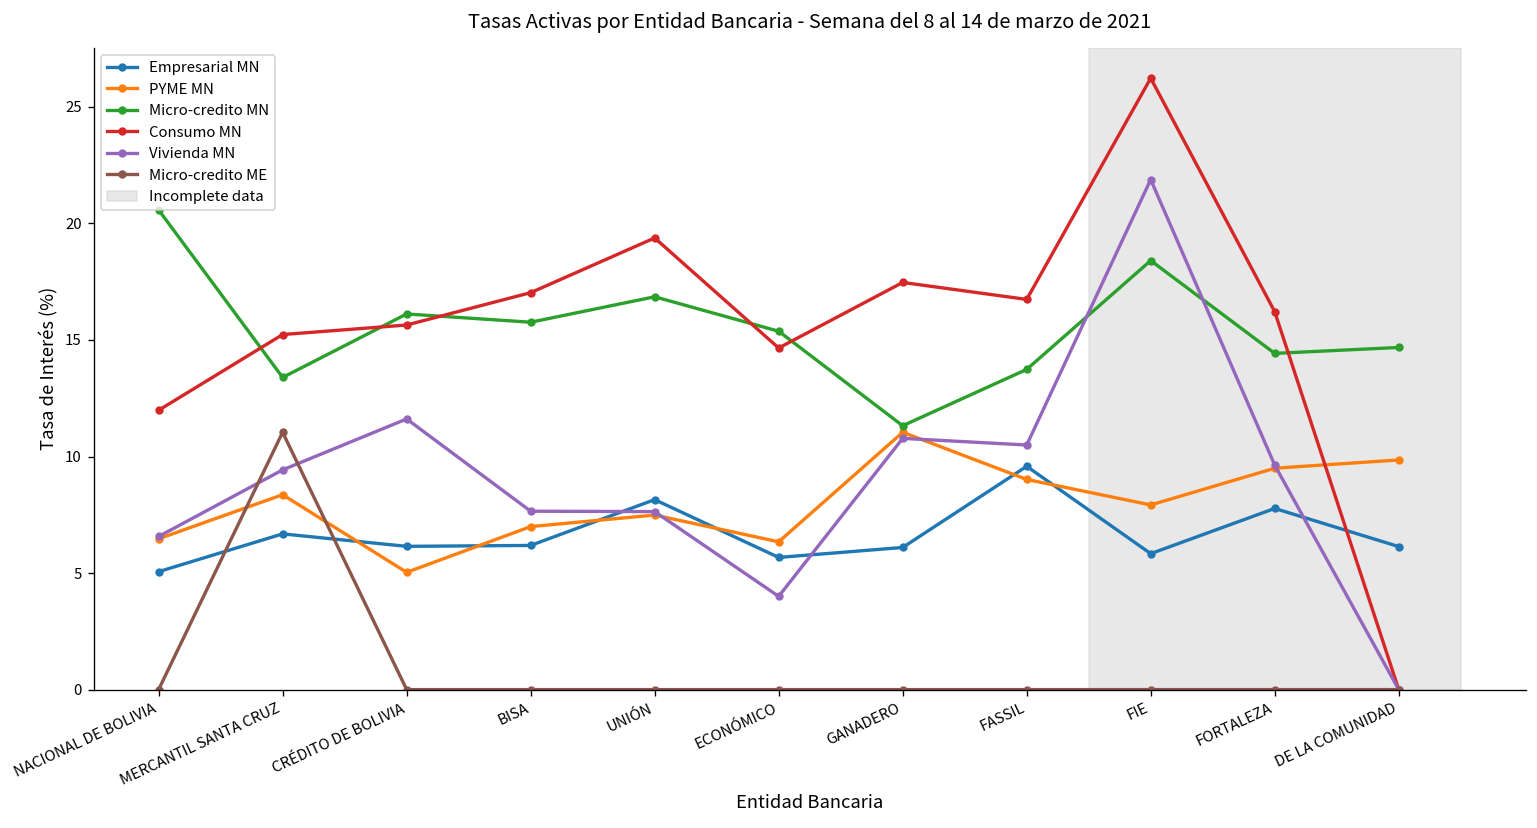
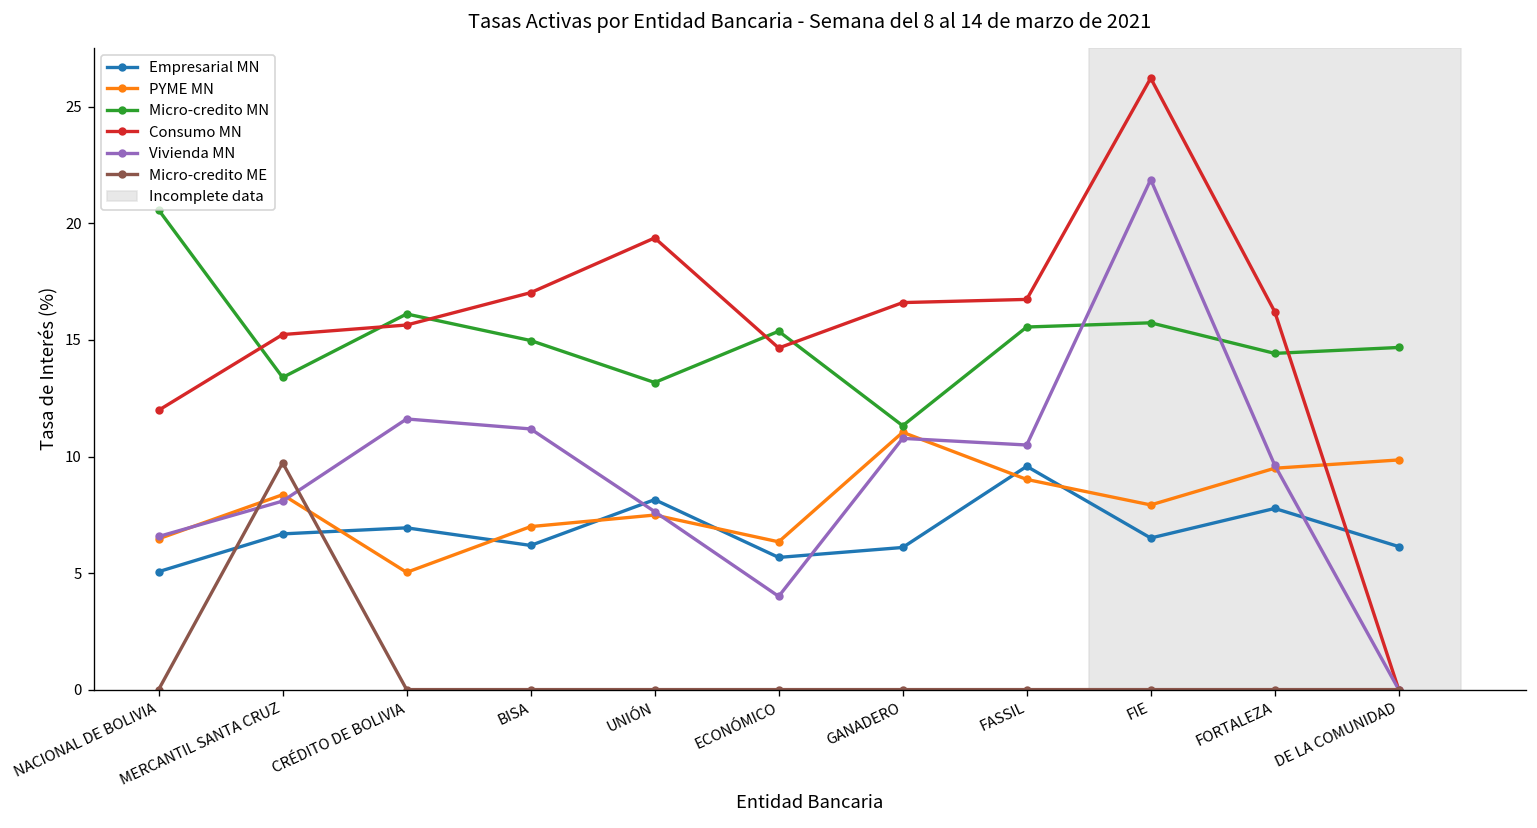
Vivienda MN, MERCANTIL SANTA CRUZ: 9.4 -> 8.1
Micro-credito ME, MERCANTIL SANTA CRUZ: 11.0 -> 9.7
Empresarial MN, CRÉDITO DE BOLIVIA: 6.1 -> 6.9
Micro-credito MN, BISA: 15.8 -> 15.0
Vivienda MN, BISA: 7.7 -> 11.2
Micro-credito MN, UNIÓN: 16.9 -> 13.2
Consumo MN, GANADERO: 17.5 -> 16.6
Micro-credito MN, FASSIL: 13.7 -> 15.6
Empresarial MN, FIE: 5.8 -> 6.5
Micro-credito MN, FIE: 18.4 -> 15.7
